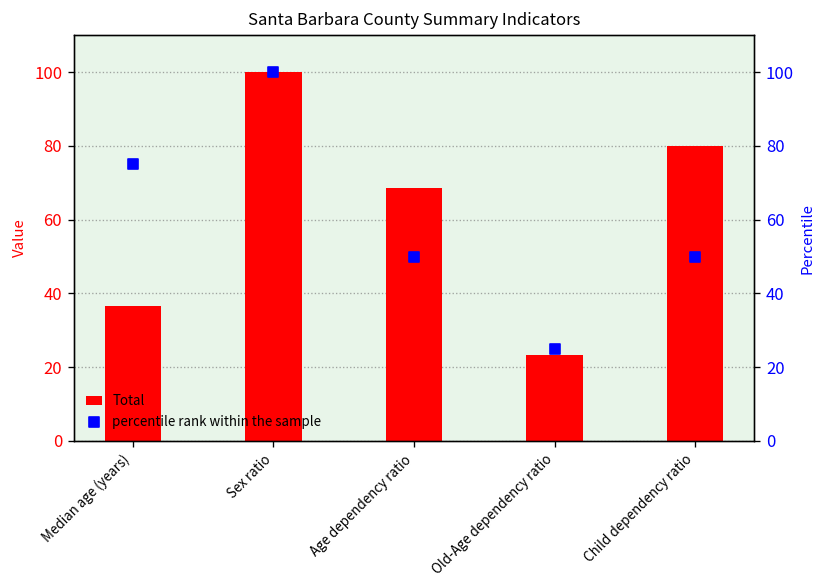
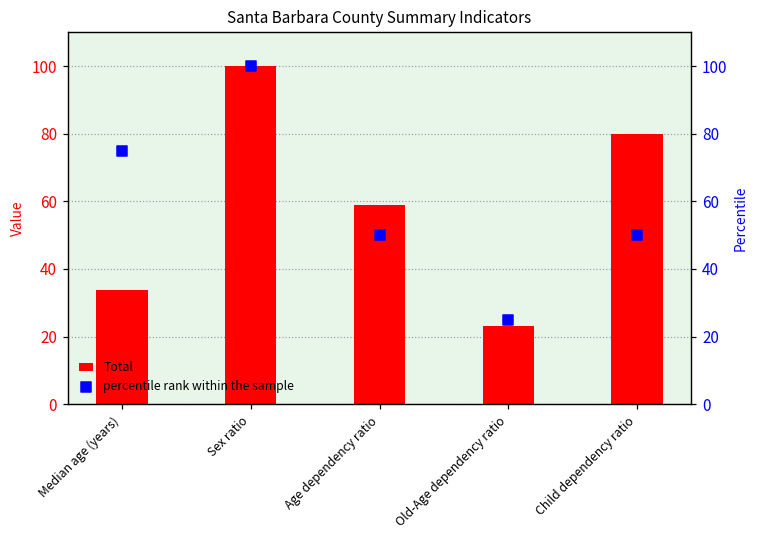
Total, Median age (years): 37 -> 34
Total, Age dependency ratio: 69 -> 59
